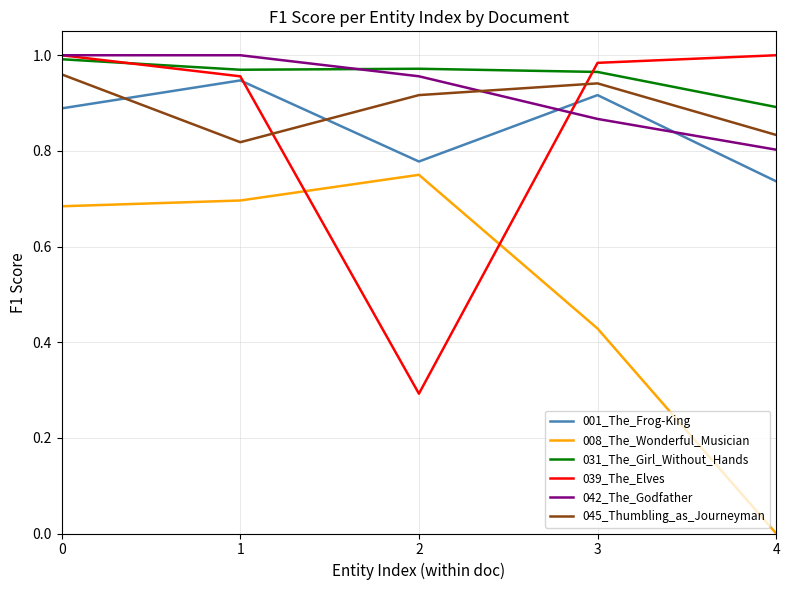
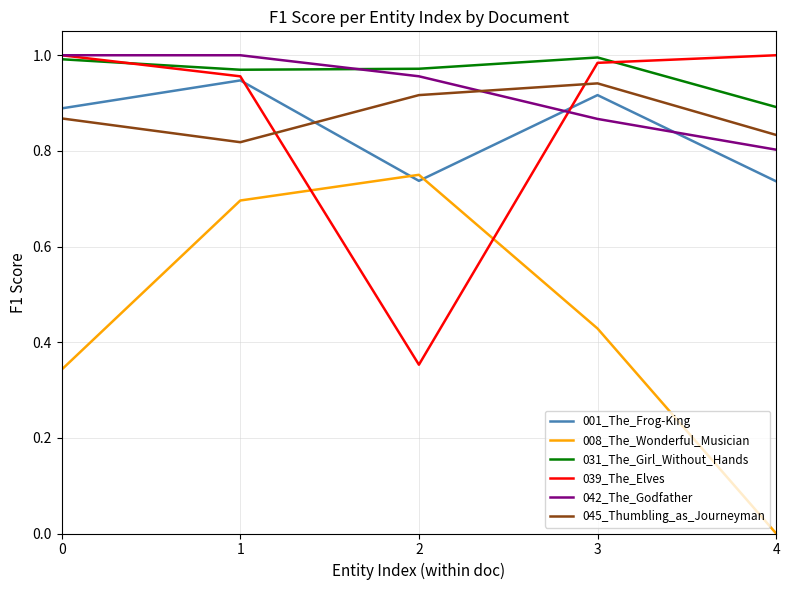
008_The_Wonderful_Musician, 0: 0.68 -> 0.34
045_Thumbling_as_Journeyman, 0: 0.96 -> 0.87
001_The_Frog-King, 2: 0.78 -> 0.74
039_The_Elves, 2: 0.29 -> 0.35
031_The_Girl_Without_Hands, 3: 0.97 -> 1.00
